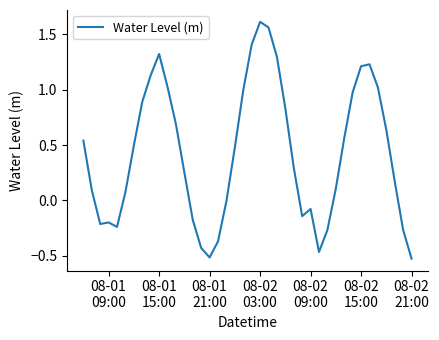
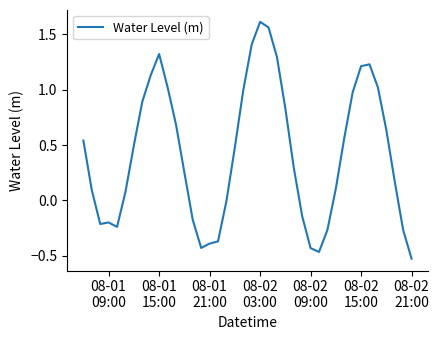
08-01 21:00: -0.52 -> -0.39
08-02 09:00: -0.08 -> -0.43
